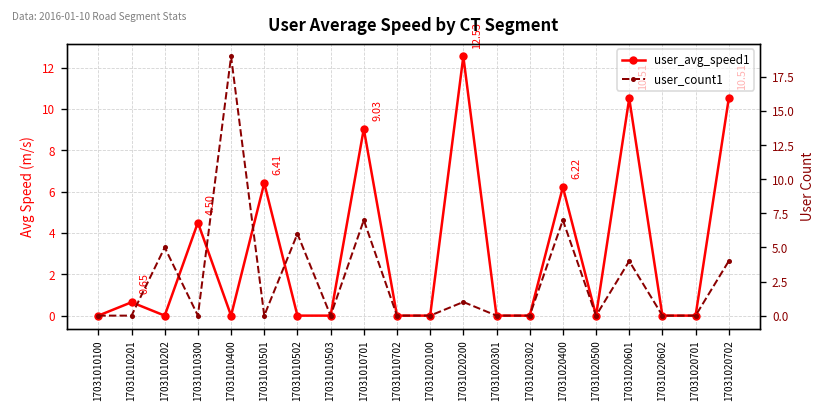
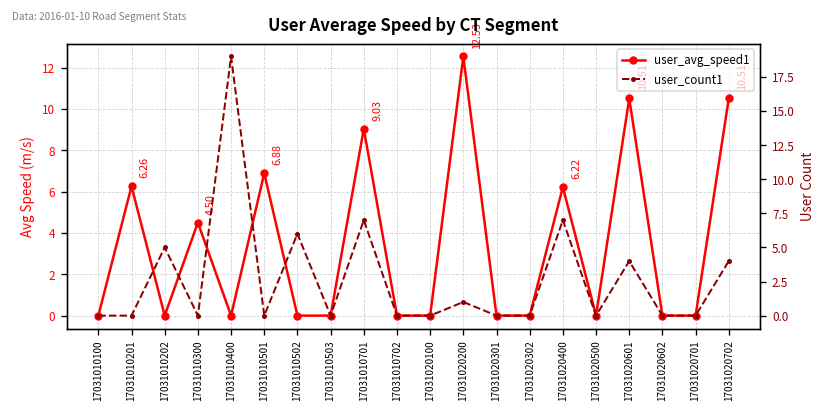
user_avg_speed1, 17031010201: 0.65 -> 6.26
user_avg_speed1, 17031010501: 6.41 -> 6.88
